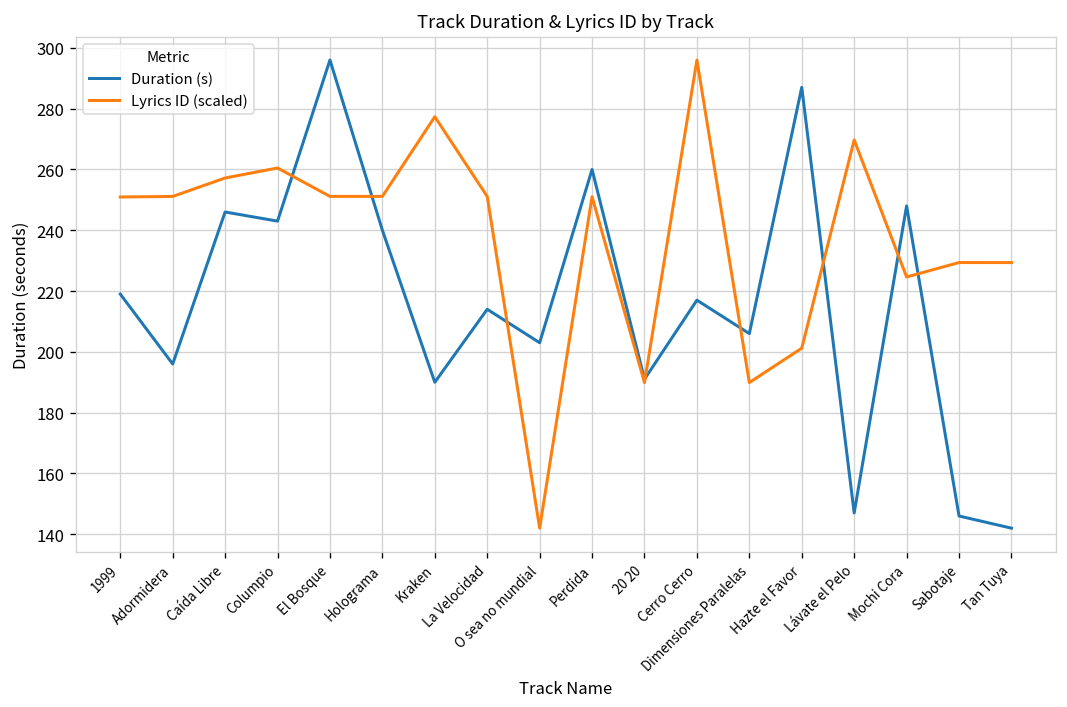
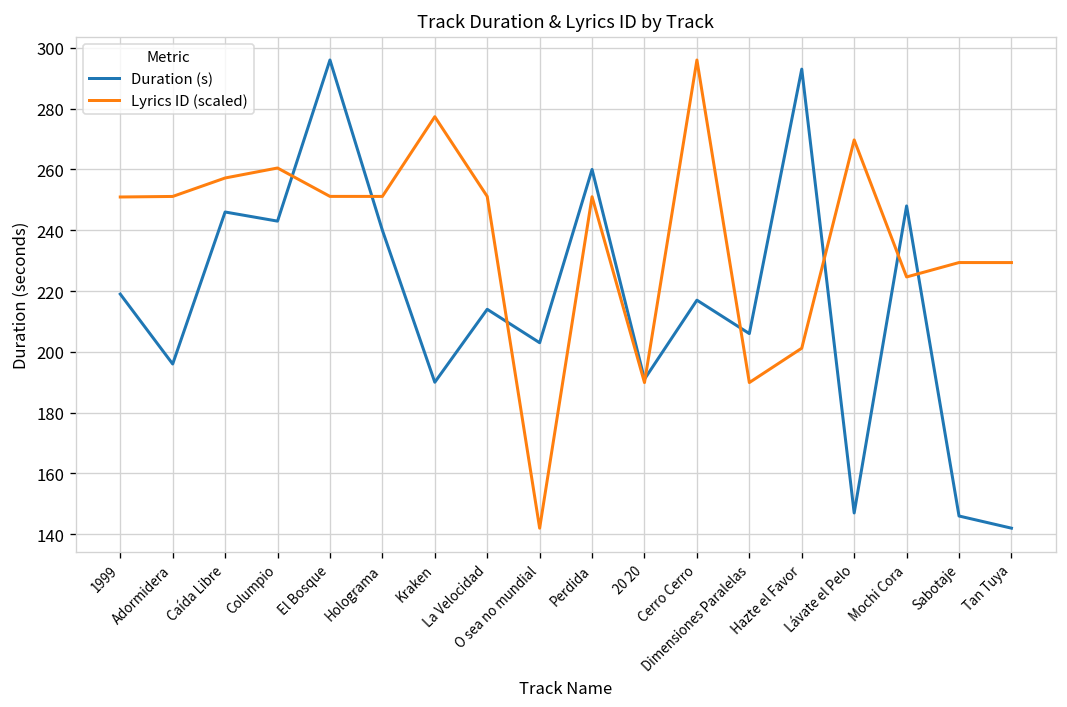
Duration (s), Hazte el Favor: 287 -> 293
